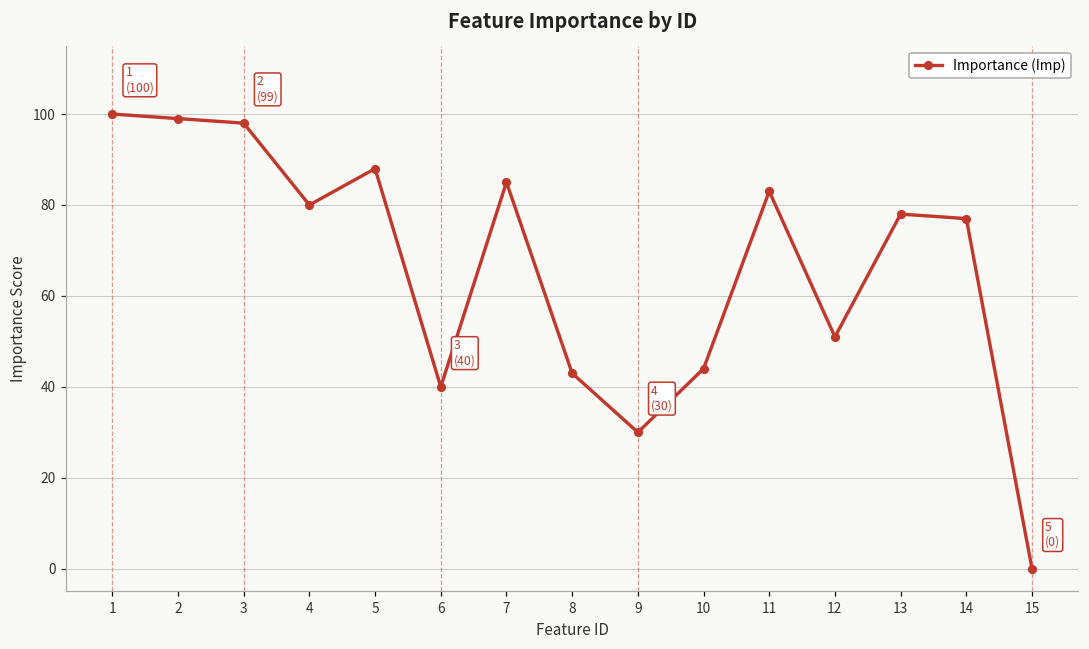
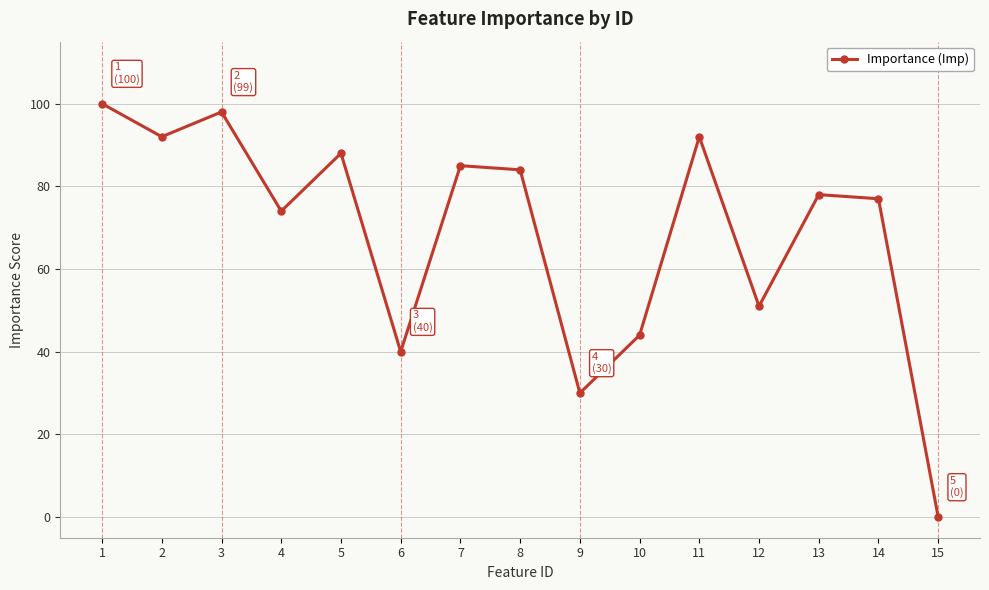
2: 99 -> 92
4: 80 -> 74
8: 43 -> 84
11: 83 -> 92
